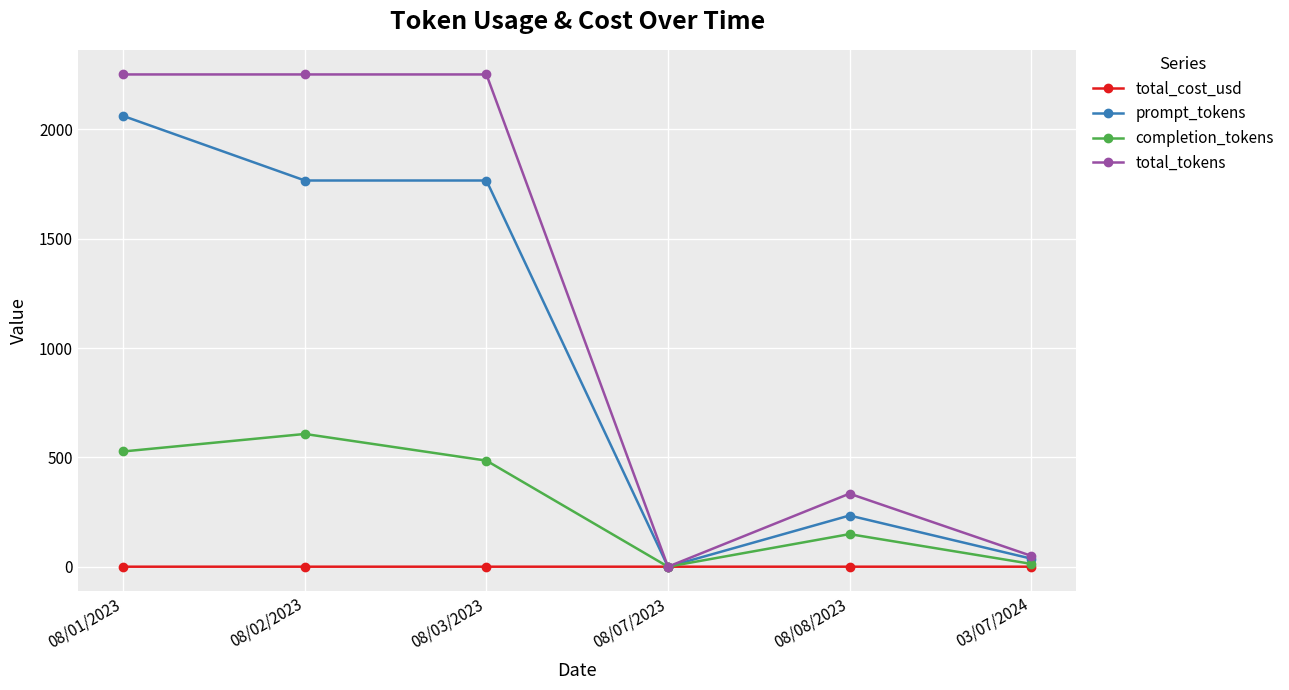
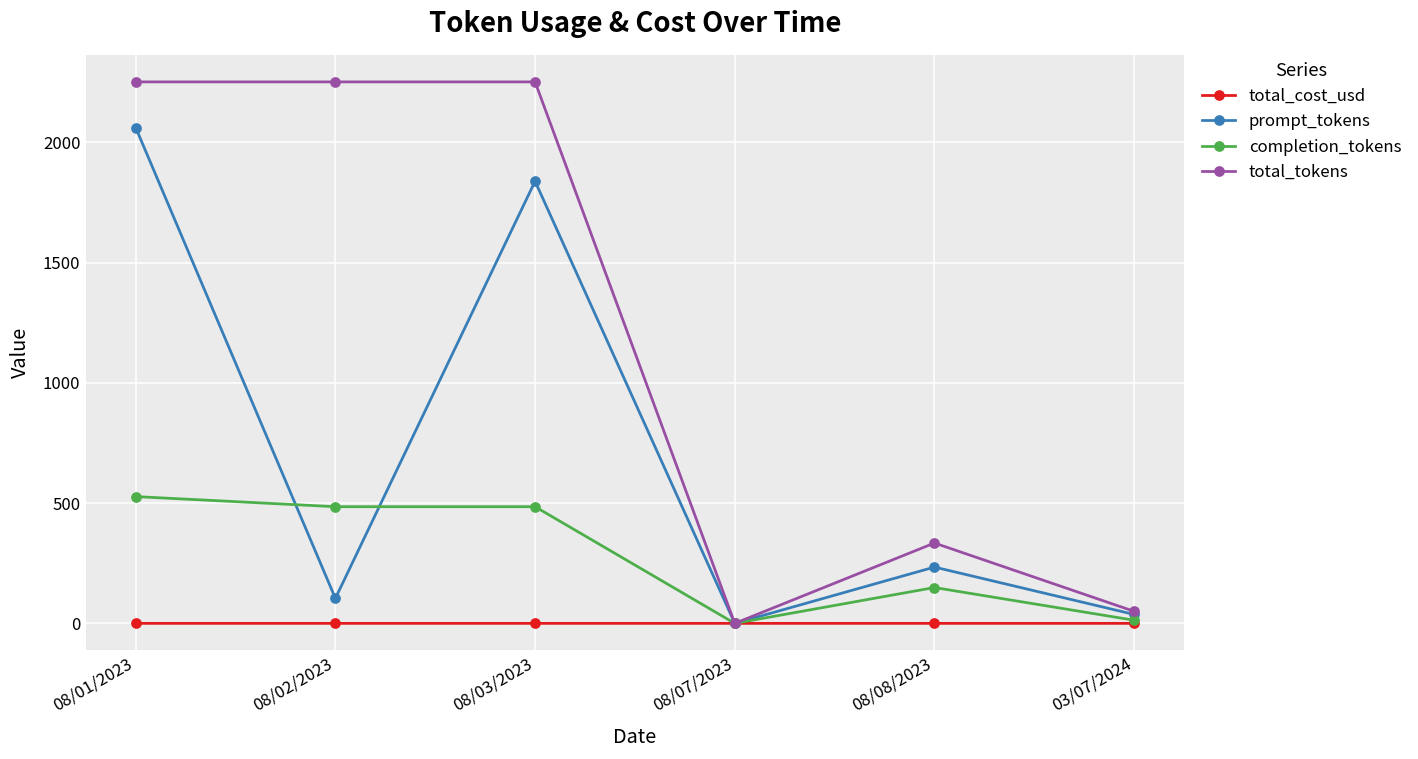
prompt_tokens, 08/02/2023: 1770 -> 100
completion_tokens, 08/02/2023: 610 -> 490
prompt_tokens, 08/03/2023: 1770 -> 1840
